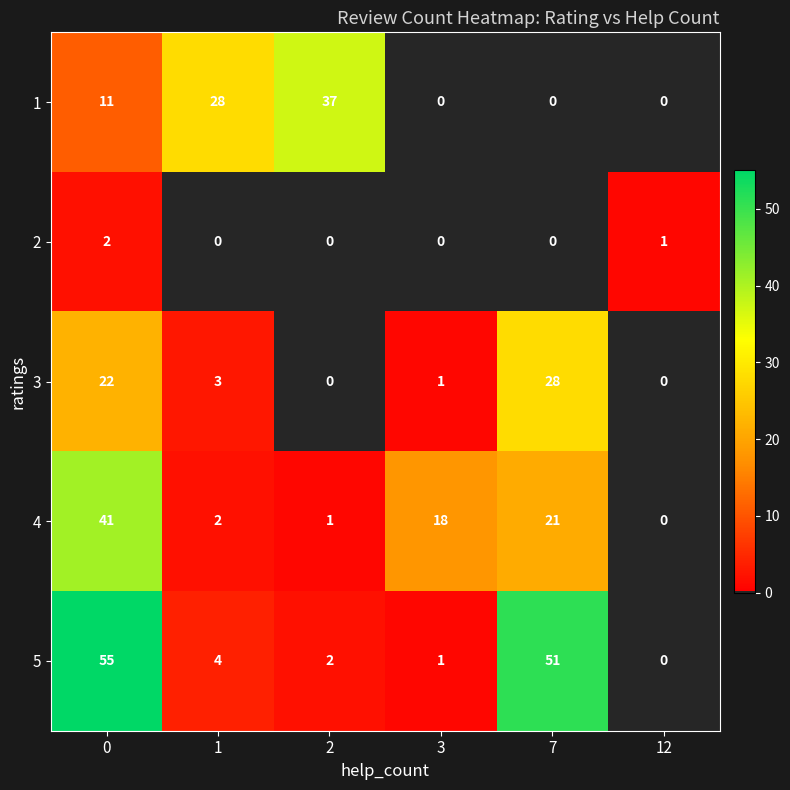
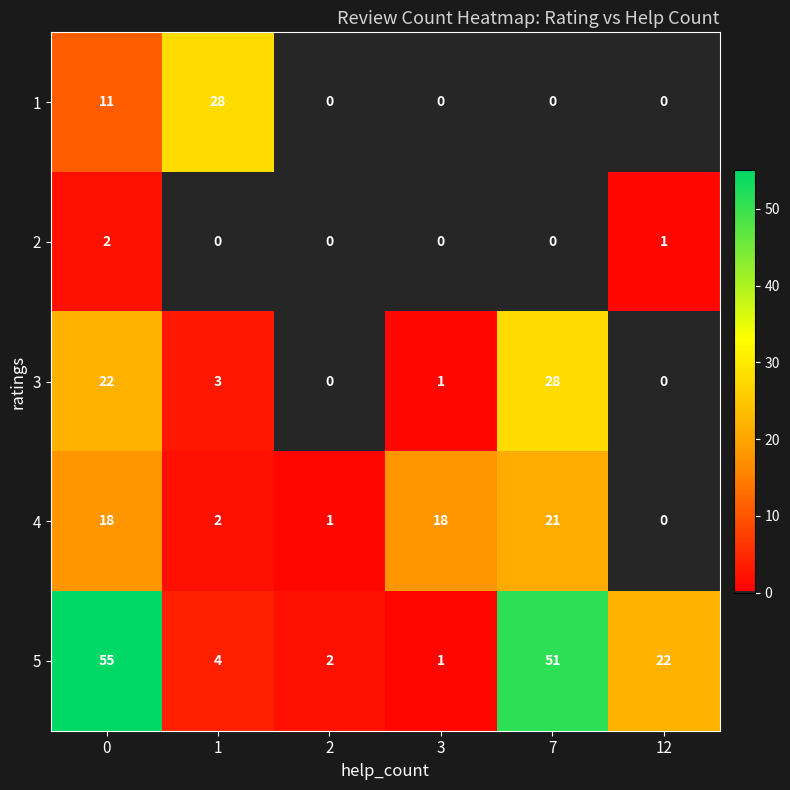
1, 2: 37 -> 0
4, 0: 41 -> 18
5, 12: 0 -> 22
